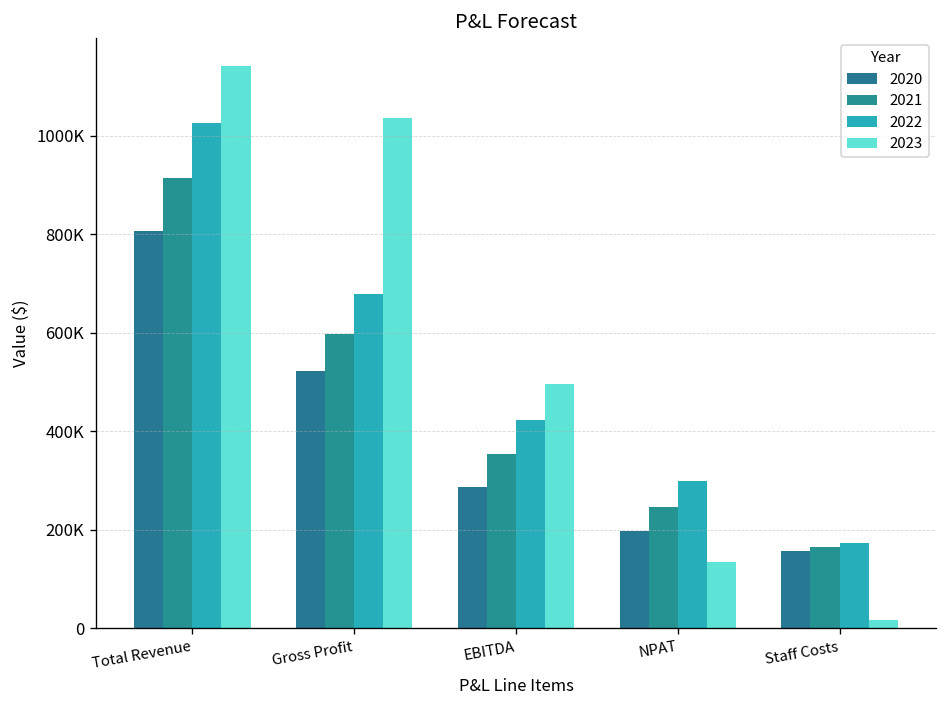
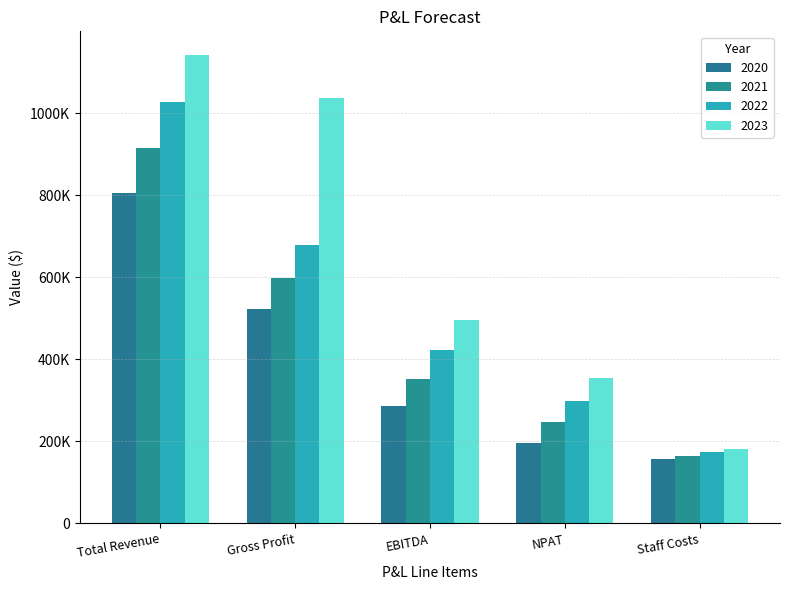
2023, NPAT: 130000 -> 360000
2023, Staff Costs: 20000 -> 180000
